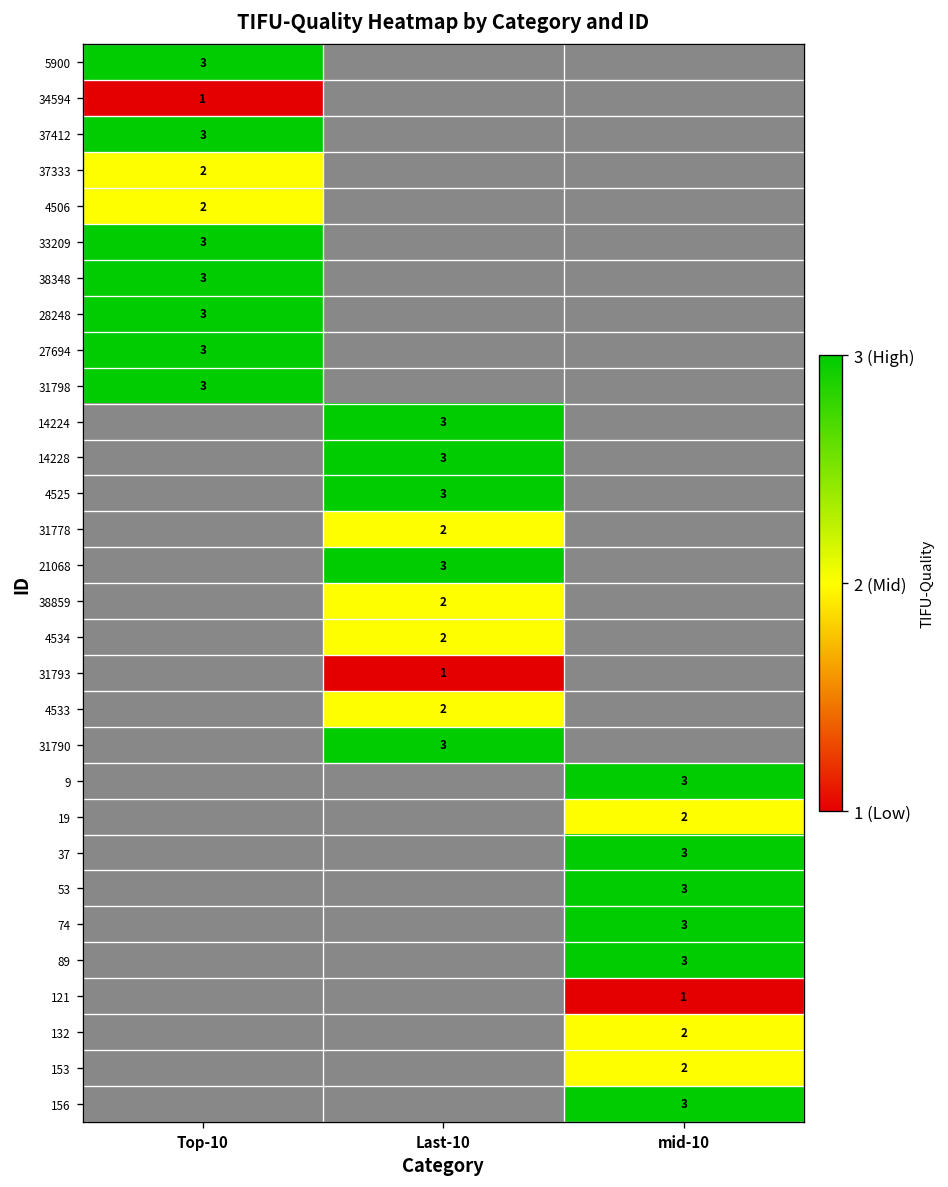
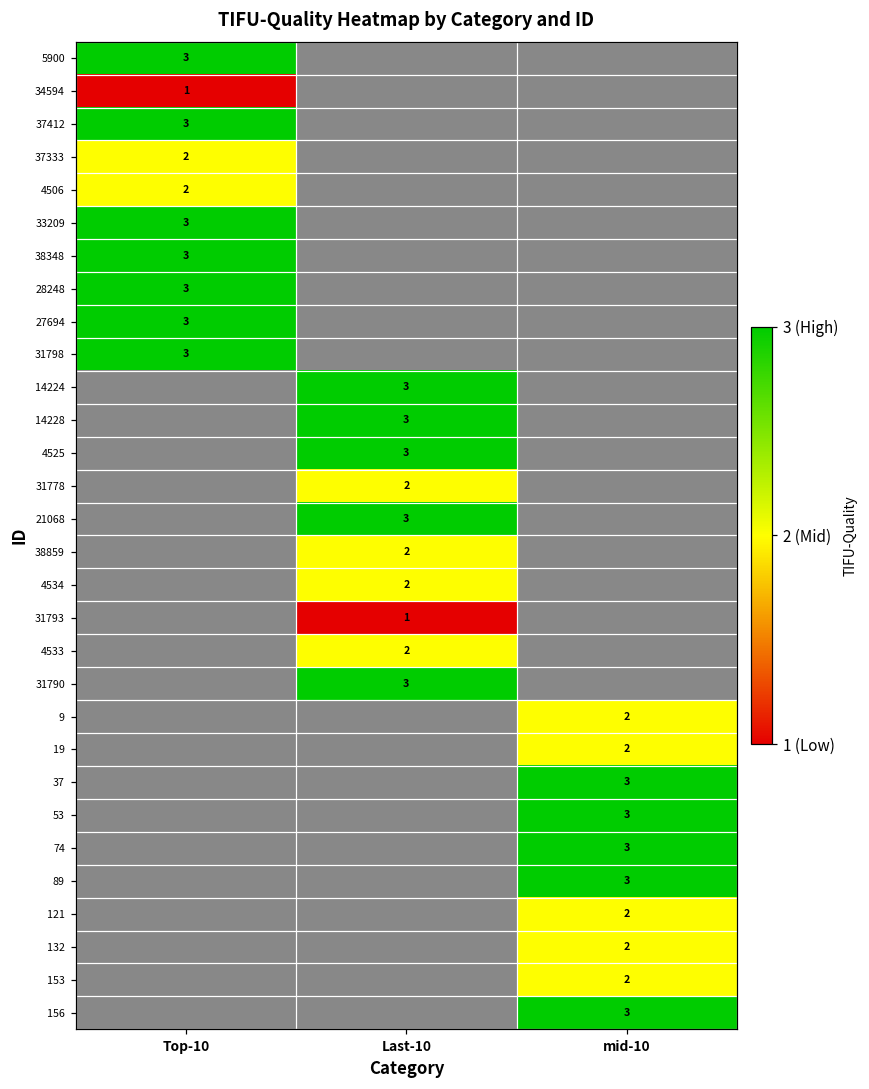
9, mid-10: 3 -> 2
121, mid-10: 1 -> 2
